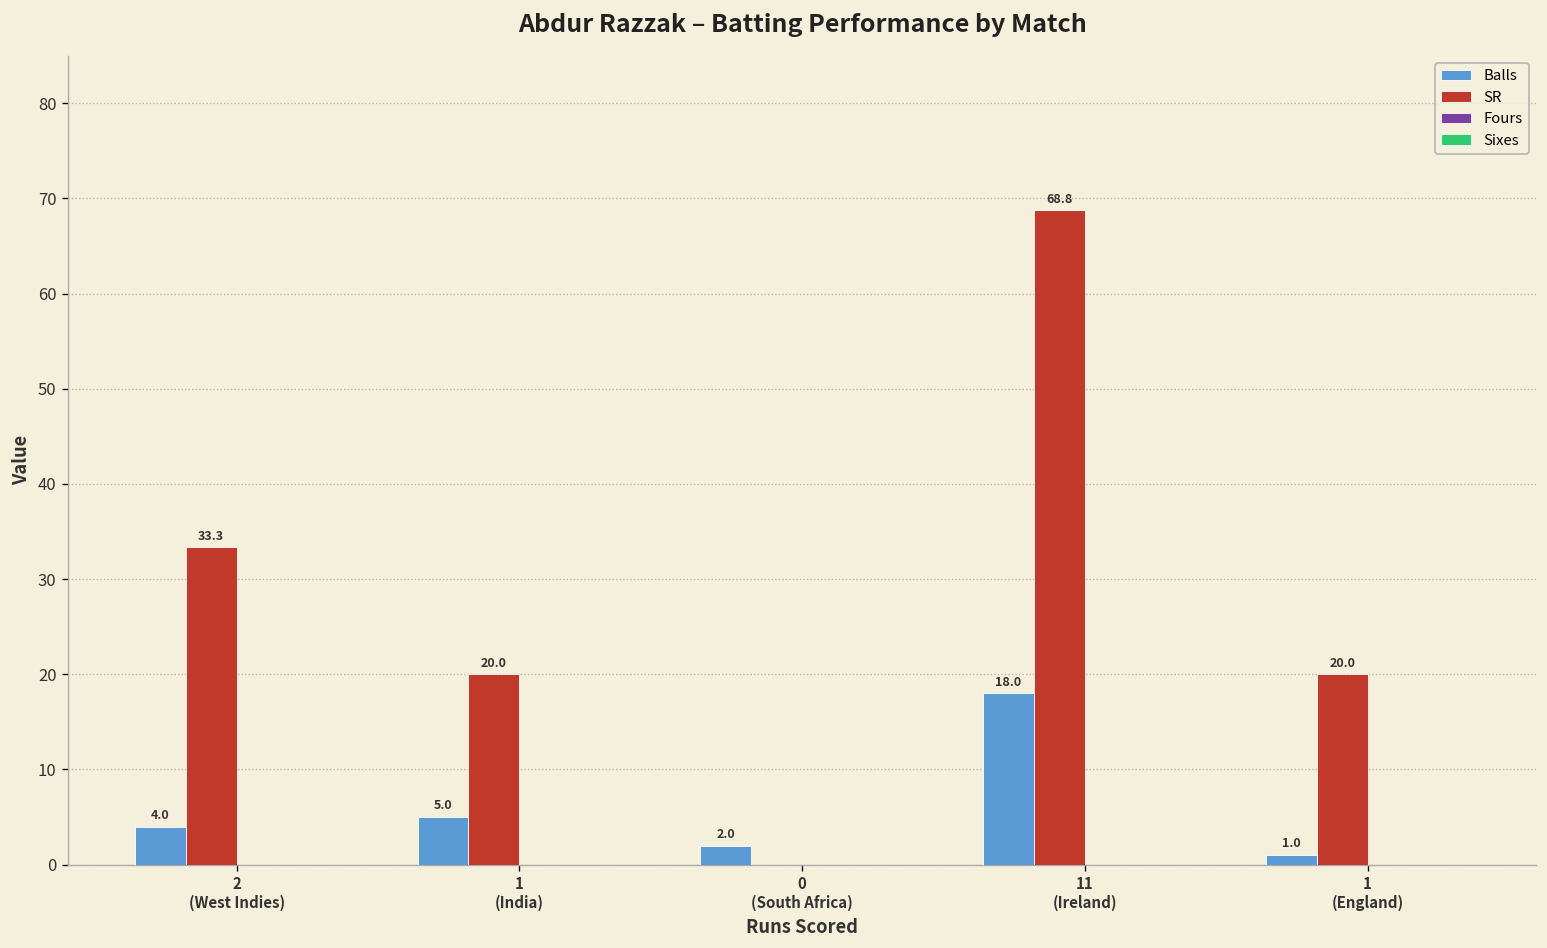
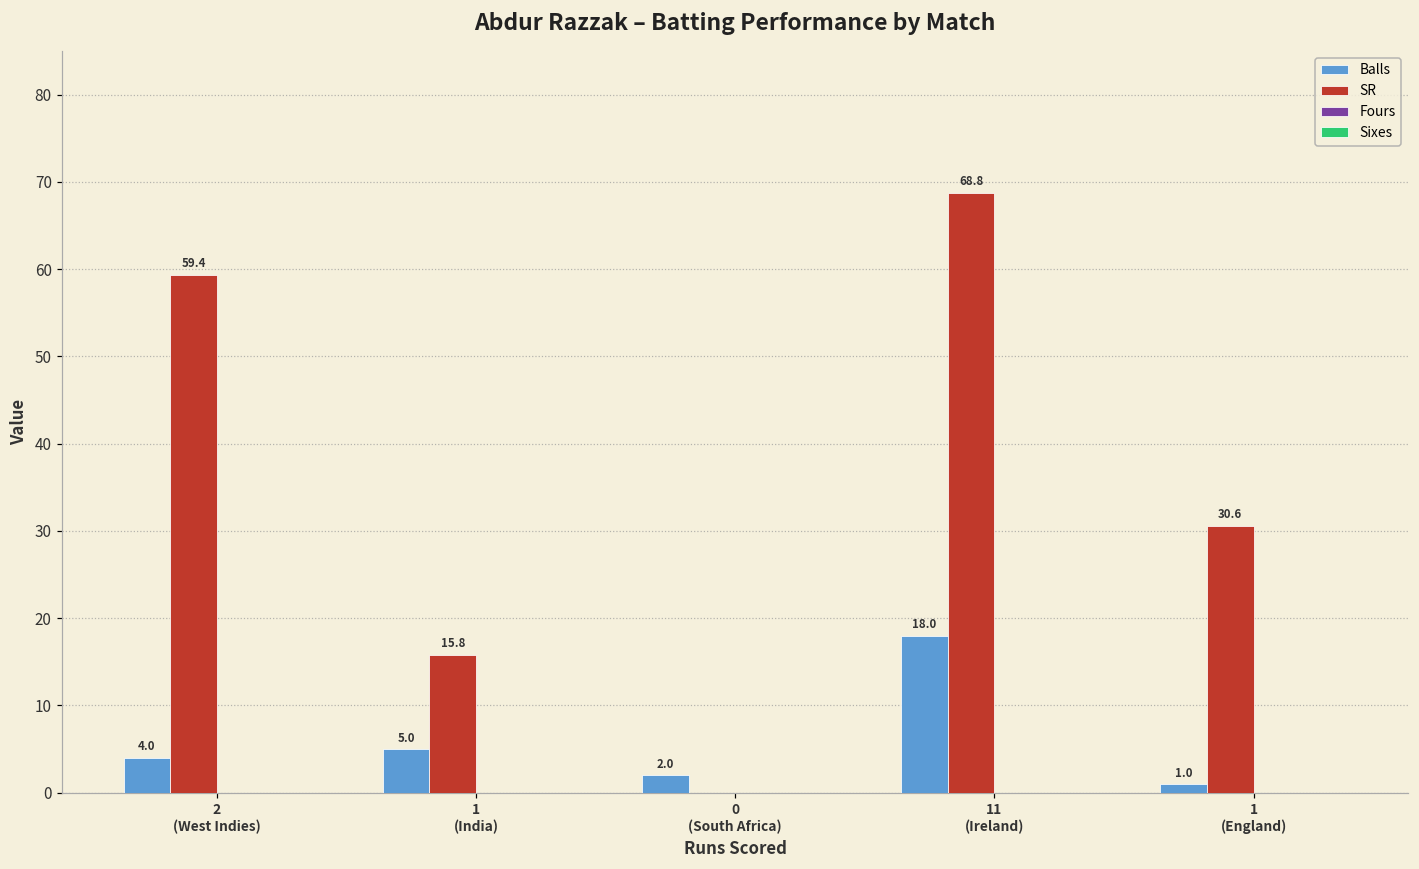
SR, 2 (West Indies): 33.3 -> 59.4
SR, 1 (India): 20.0 -> 15.8
SR, 1 (England): 20.0 -> 30.6
